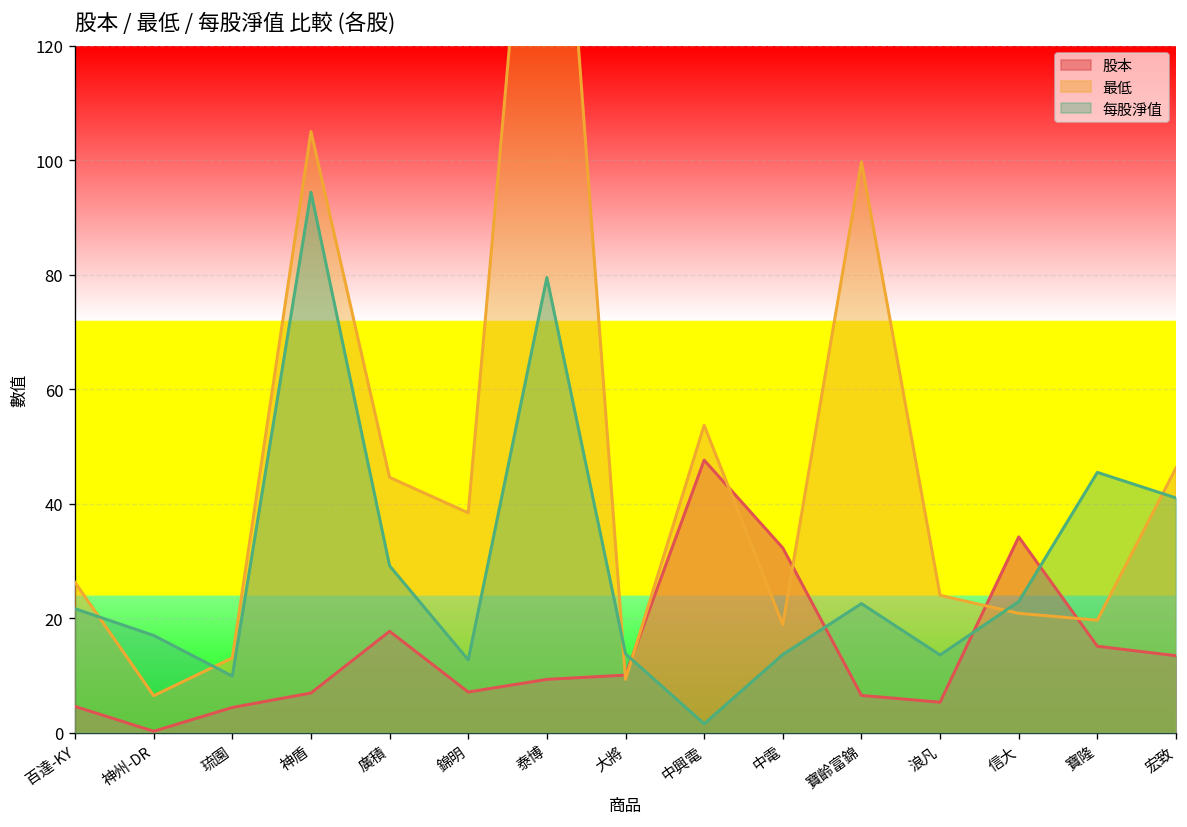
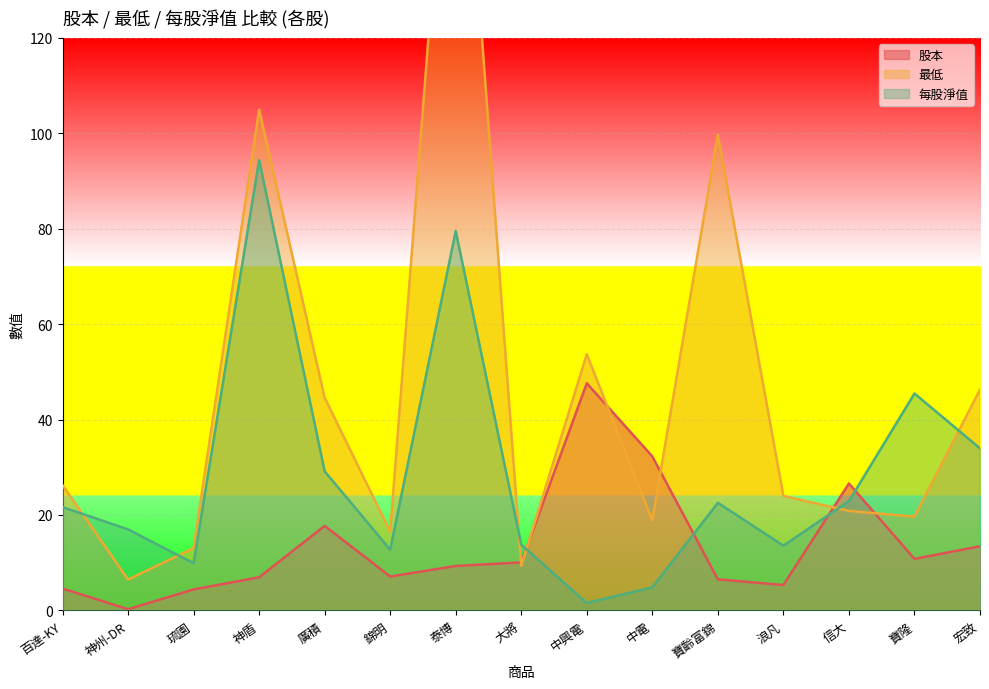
最低, 錦明: 38 -> 17
每股淨值, 中電: 14 -> 5
股本, 信大: 34 -> 27
股本, 寶隆: 15 -> 11
每股淨值, 宏致: 41 -> 34
